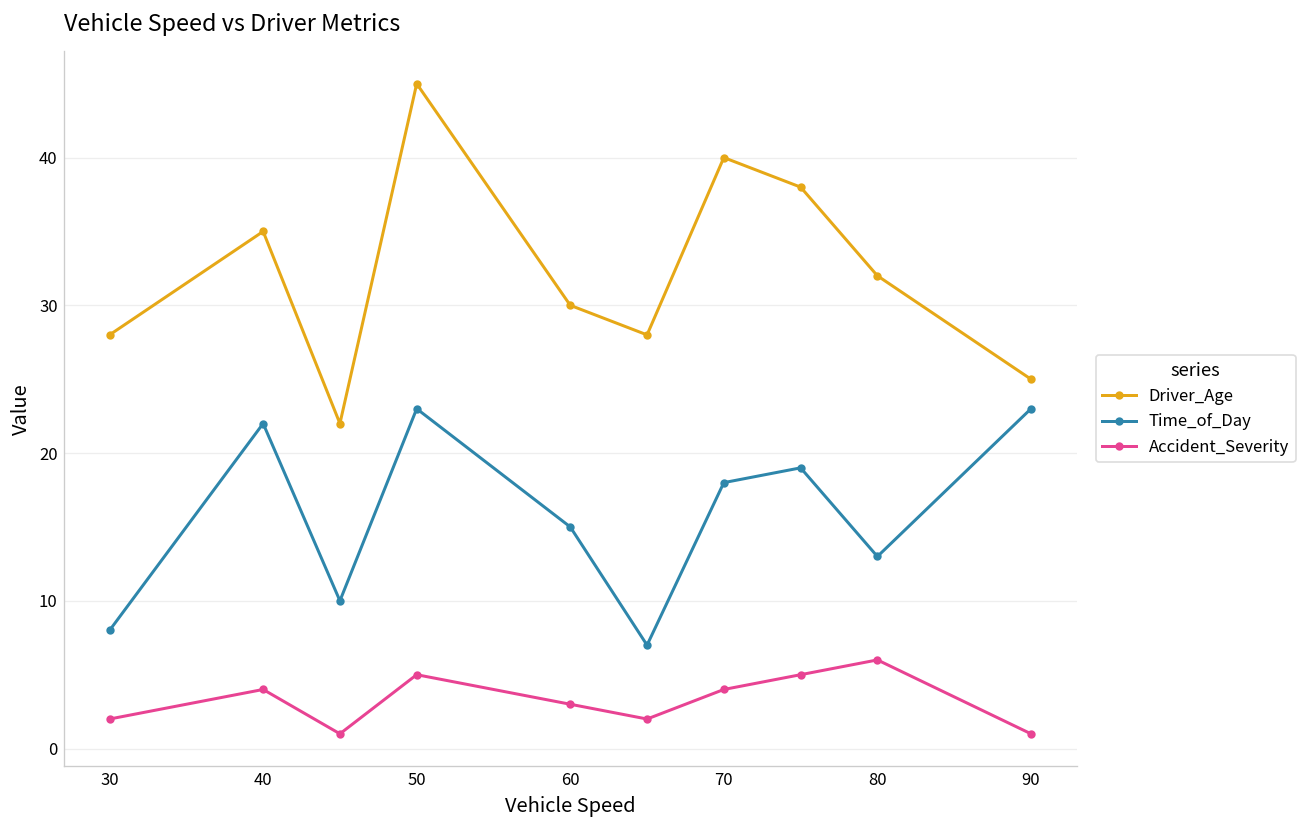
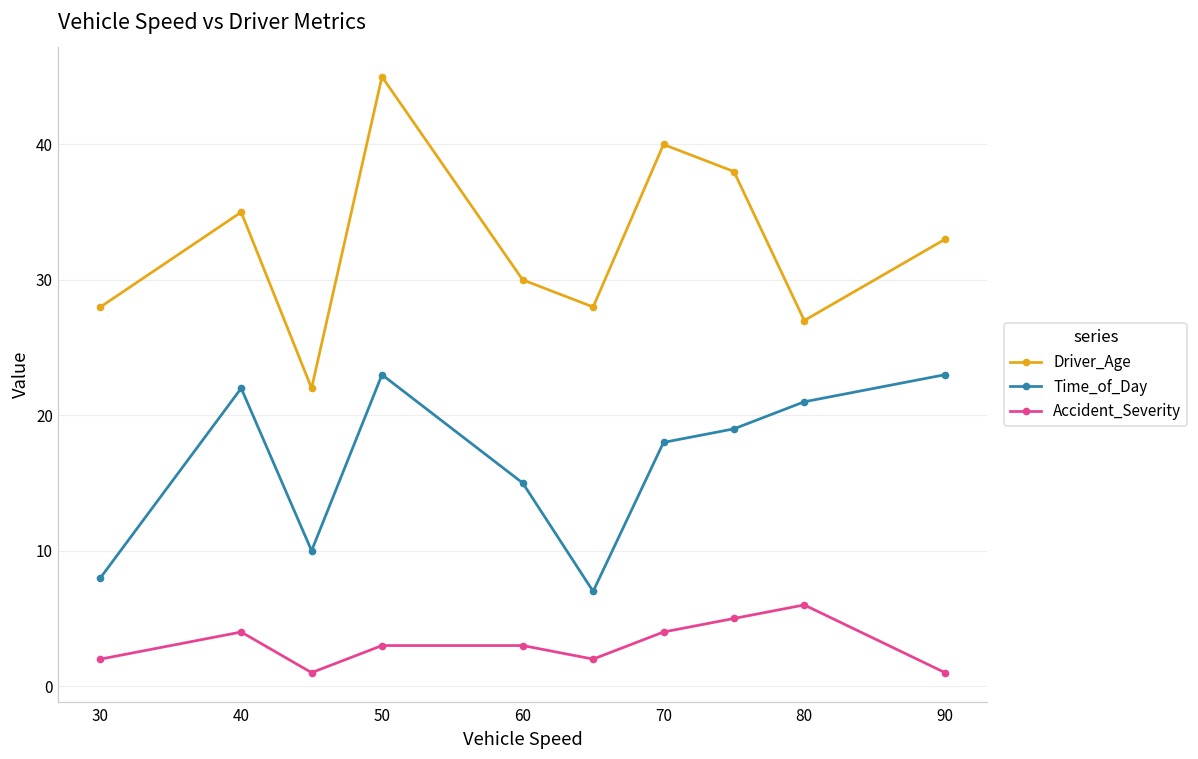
Accident_Severity, 50: 5 -> 3
Driver_Age, 80: 32 -> 27
Time_of_Day, 80: 13 -> 21
Driver_Age, 90: 25 -> 33
